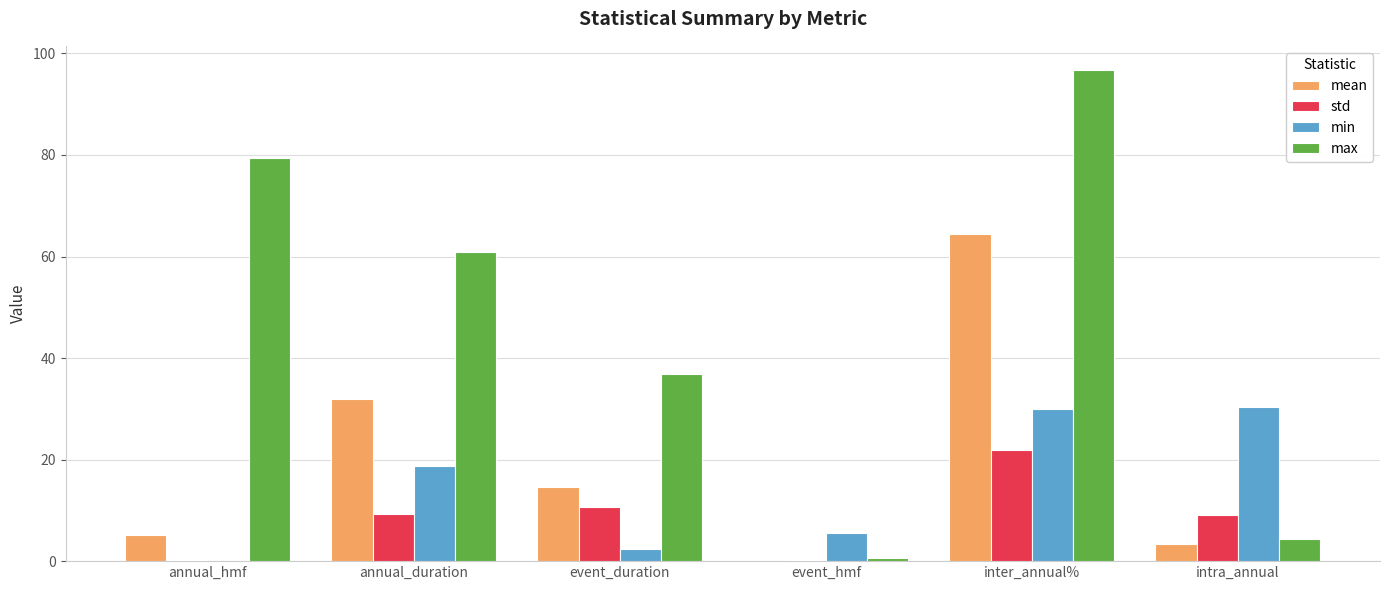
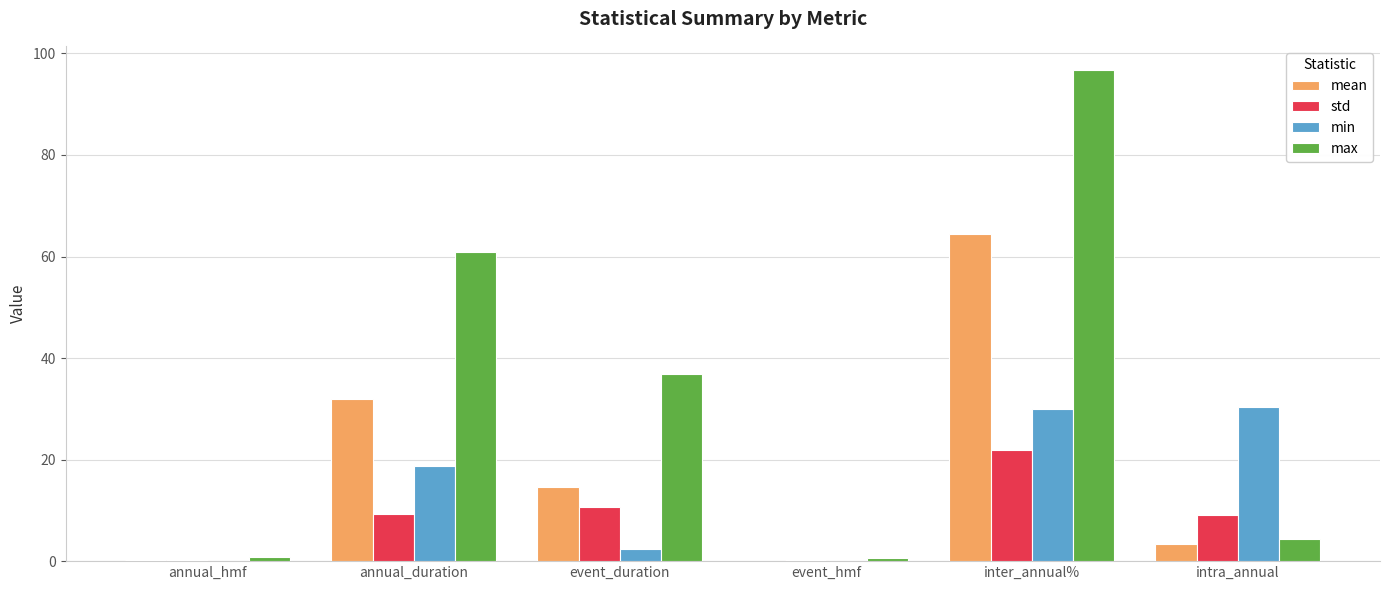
mean, annual_hmf: 5 -> 0
max, annual_hmf: 79 -> 1
min, event_hmf: 5 -> 0
